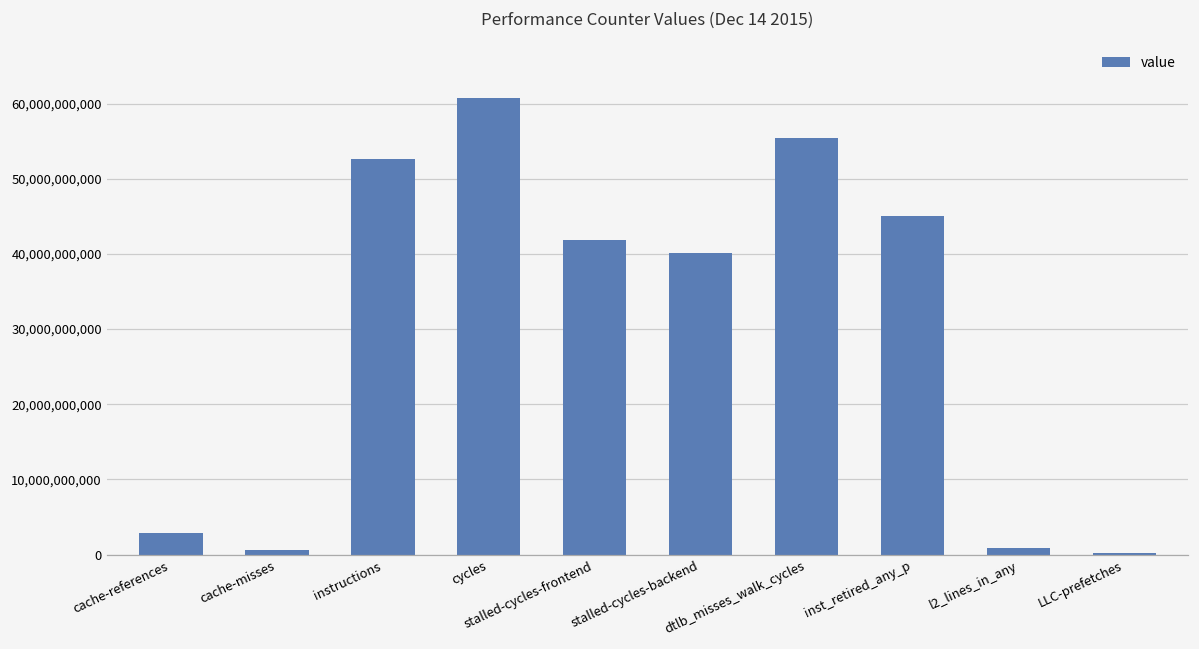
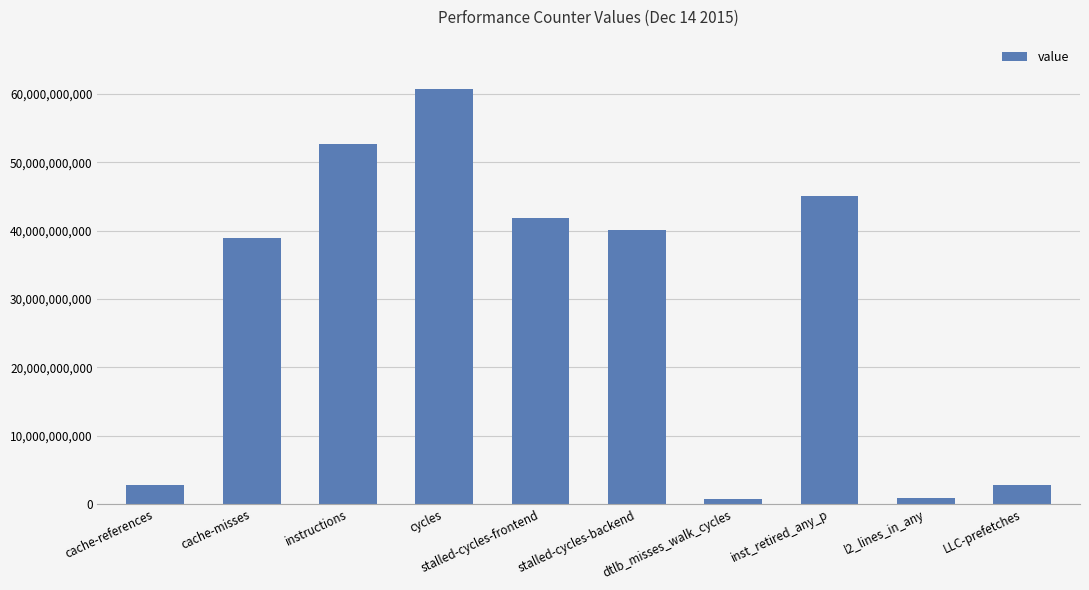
cache-misses: 1,000,000,000 -> 39,000,000,000
dtlb_misses_walk_cycles: 55,000,000,000 -> 1,000,000,000
LLC-prefetches: 0 -> 3,000,000,000
